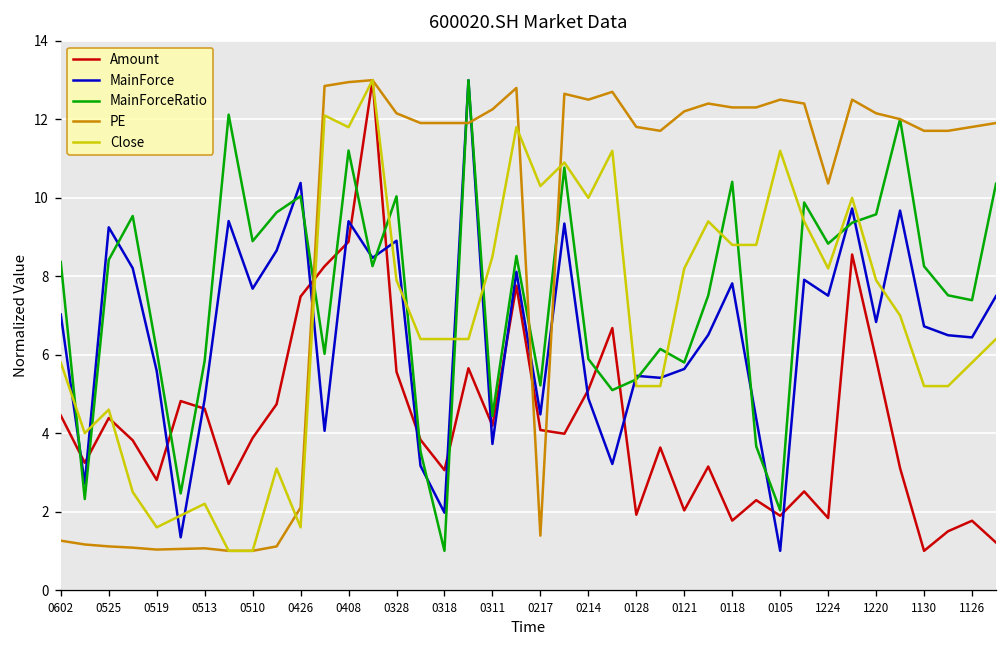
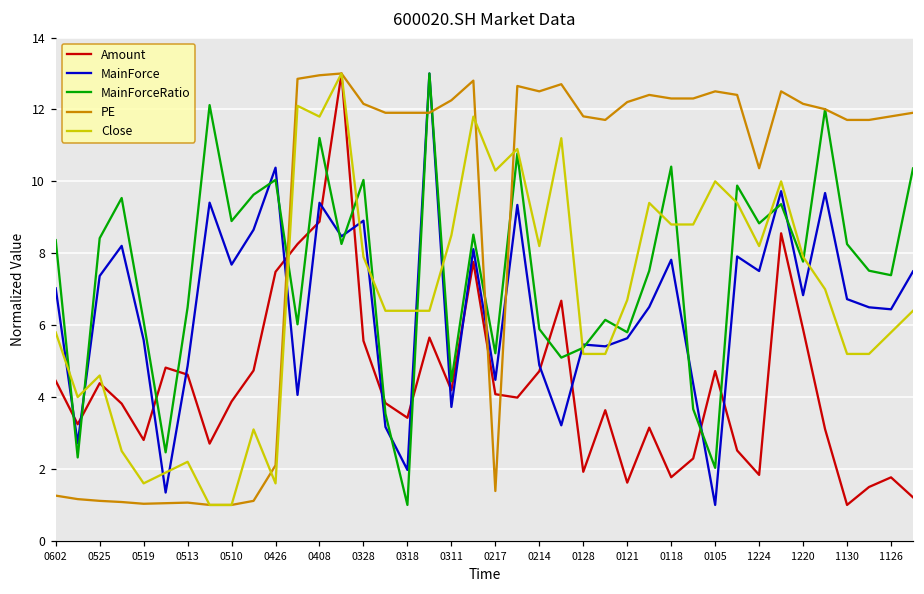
MainForce, 0525: 9.2 -> 7.4
MainForceRatio, 0513: 5.8 -> 6.5
Amount, 0318: 3.1 -> 3.4
Amount, 0214: 5.1 -> 4.7
Close, 0214: 10.0 -> 8.2
Amount, 0121: 2.0 -> 1.6
Close, 0121: 8.2 -> 6.7
Amount, 0105: 1.9 -> 4.7
Close, 0105: 11.2 -> 10.0
MainForceRatio, 1220: 9.6 -> 7.8
